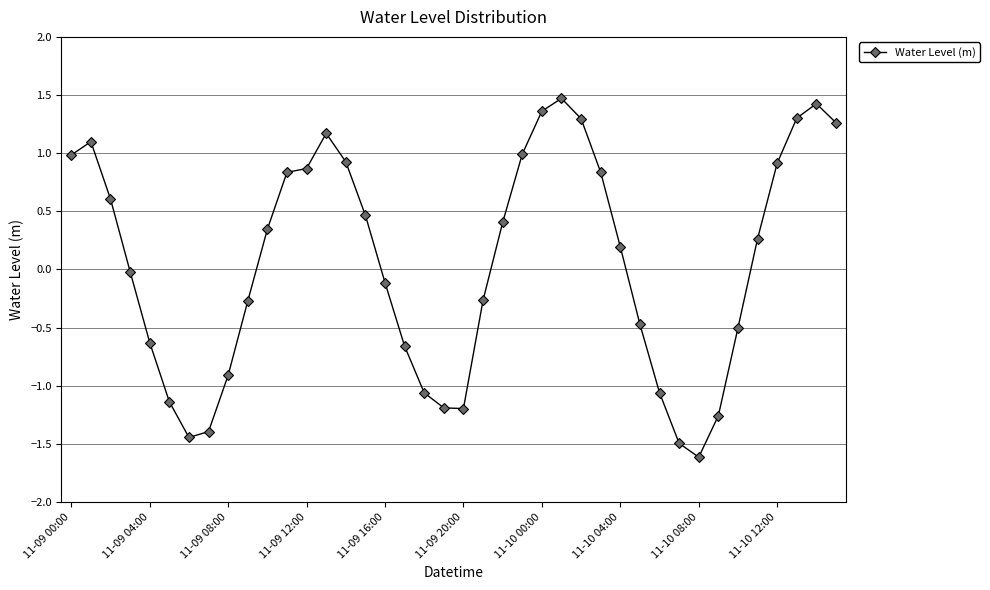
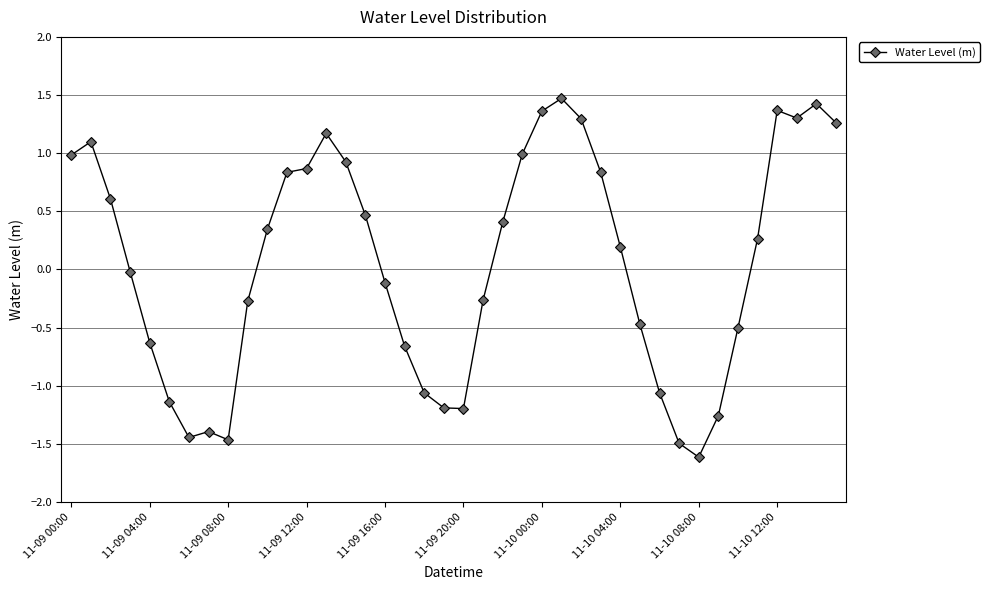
11-09 08:00: -0.91 -> -1.46
11-10 12:00: 0.91 -> 1.37
